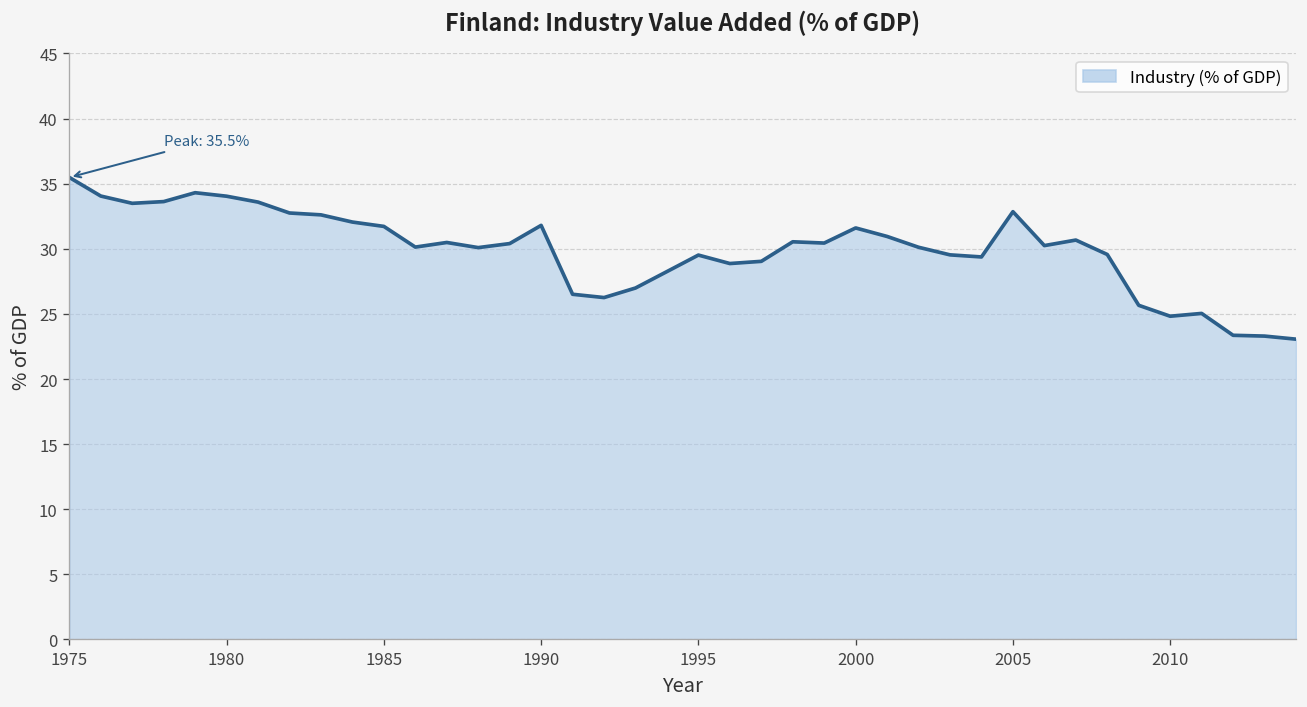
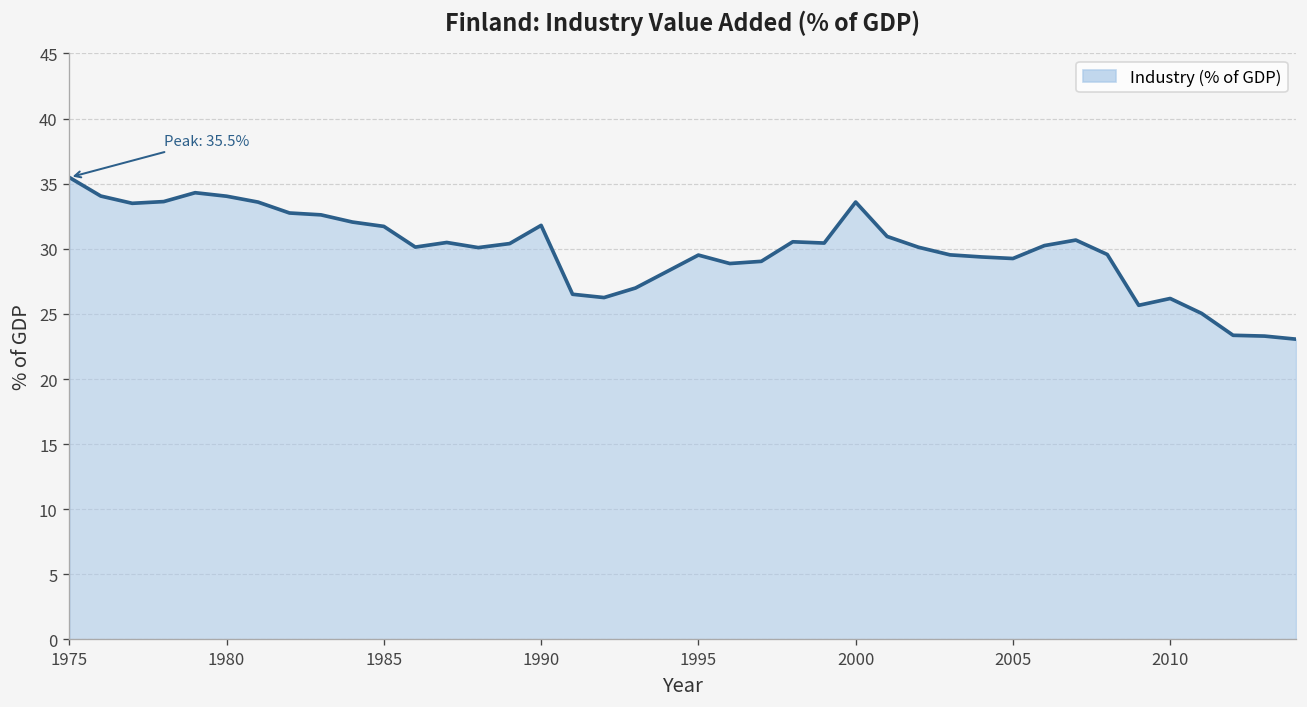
2000: 31.6 -> 33.6
2005: 32.9 -> 29.3
2010: 24.8 -> 26.2
